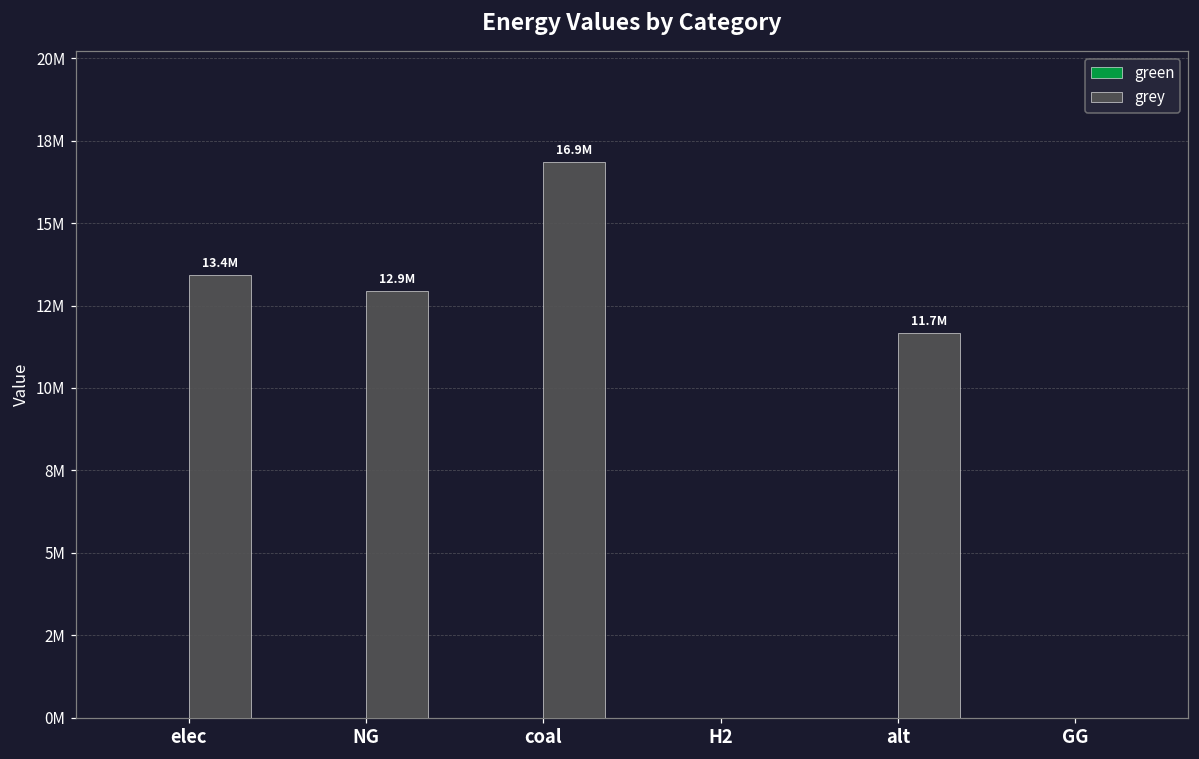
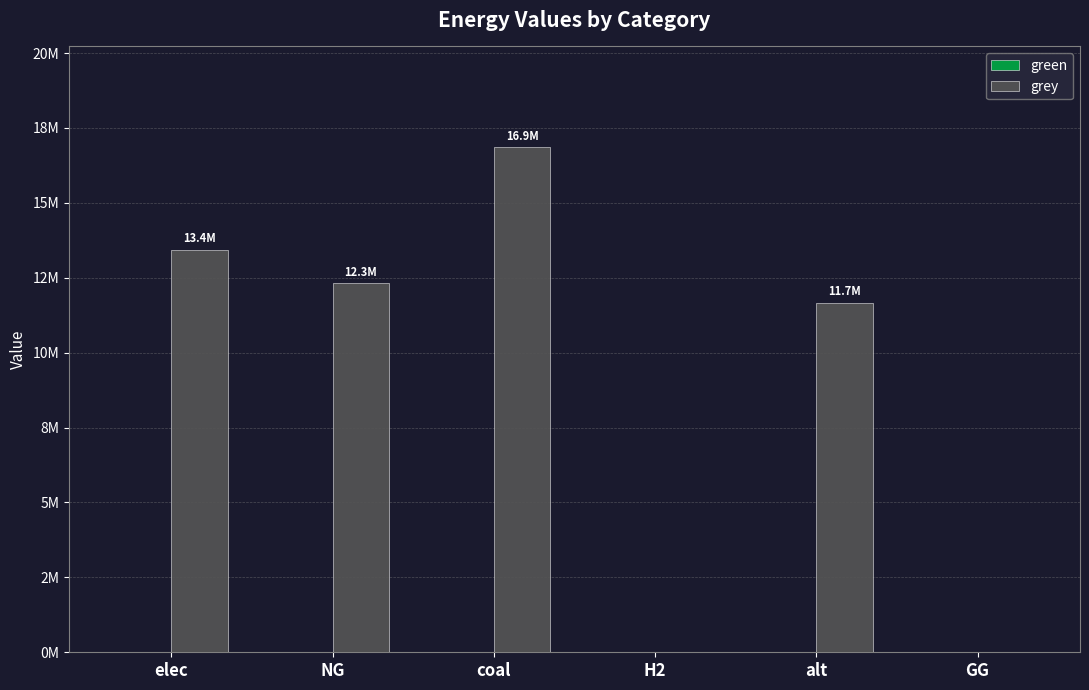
grey, NG: 12.9M -> 12.3M
